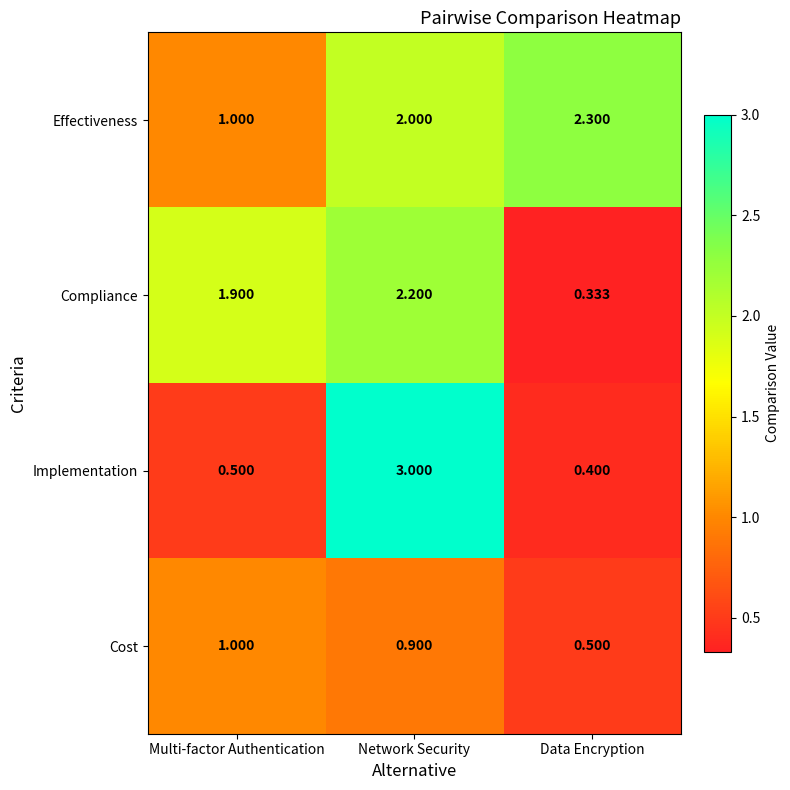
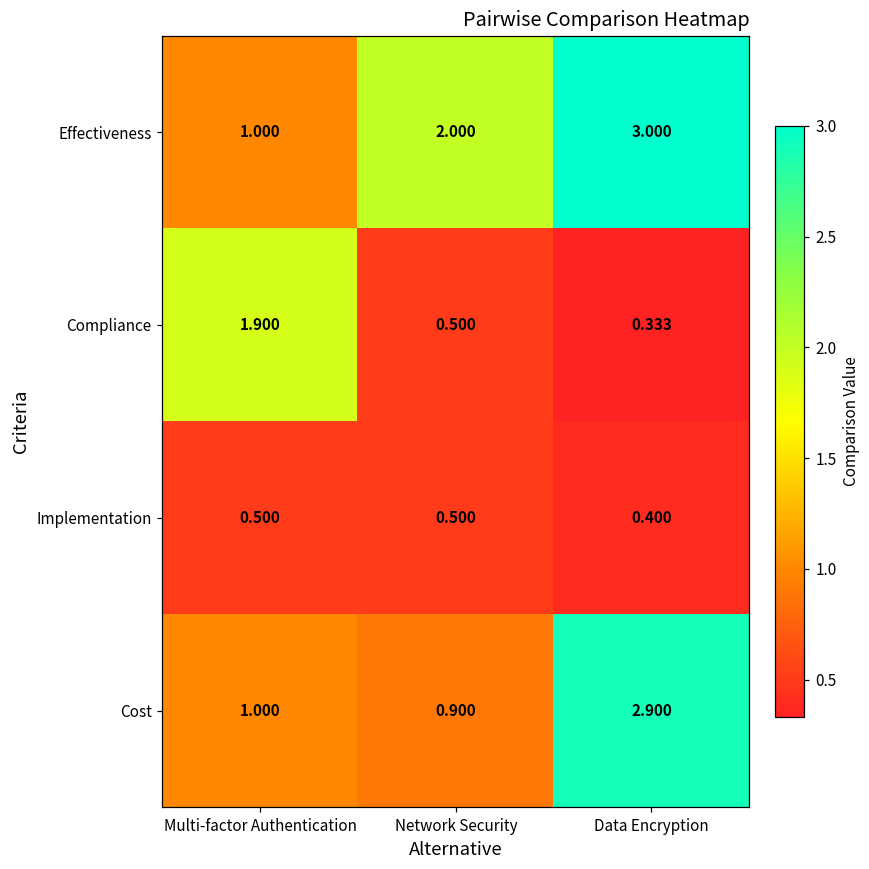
Effectiveness, Data Encryption: 2.300 -> 3.000
Compliance, Network Security: 2.200 -> 0.500
Implementation, Network Security: 3.000 -> 0.500
Cost, Data Encryption: 0.500 -> 2.900
